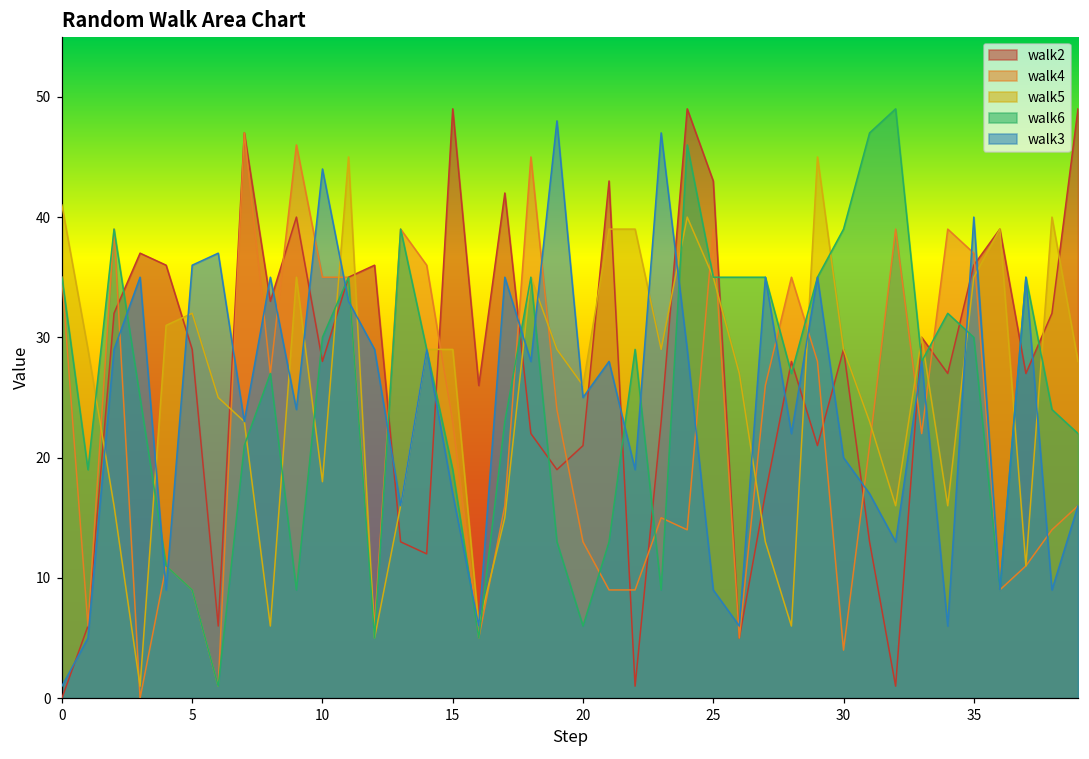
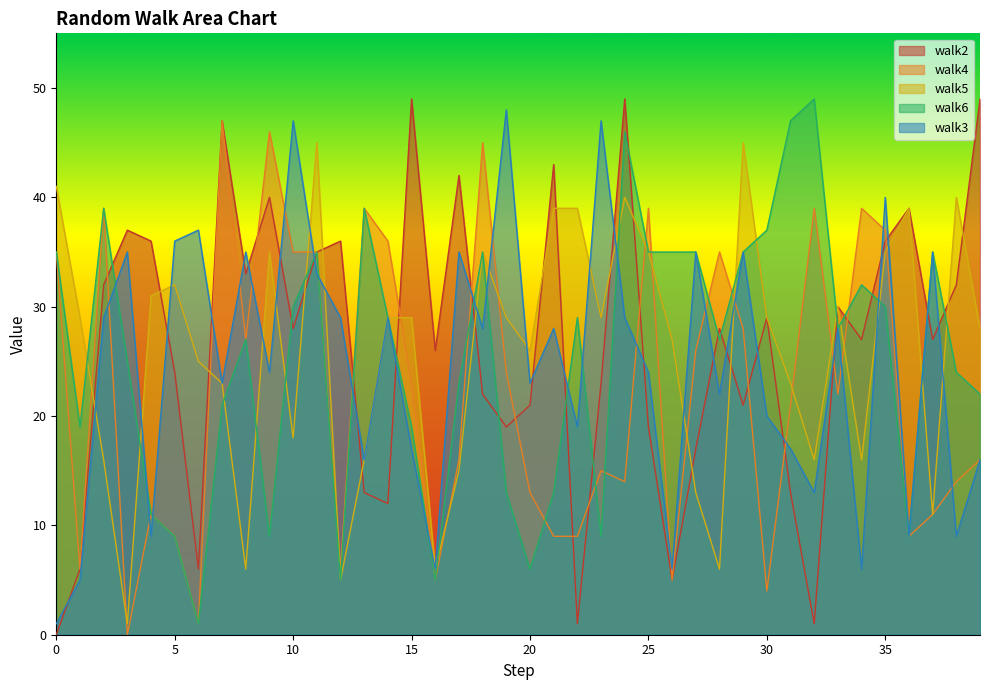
walk2, 5: 29 -> 24
walk3, 10: 44 -> 47
walk3, 20: 25 -> 23
walk2, 25: 43 -> 19
walk3, 25: 9 -> 24
walk6, 30: 39 -> 37
